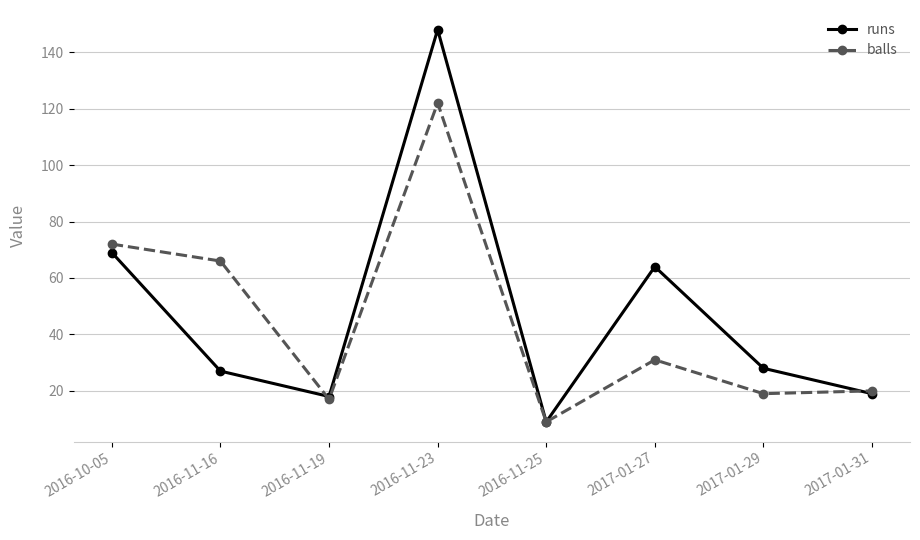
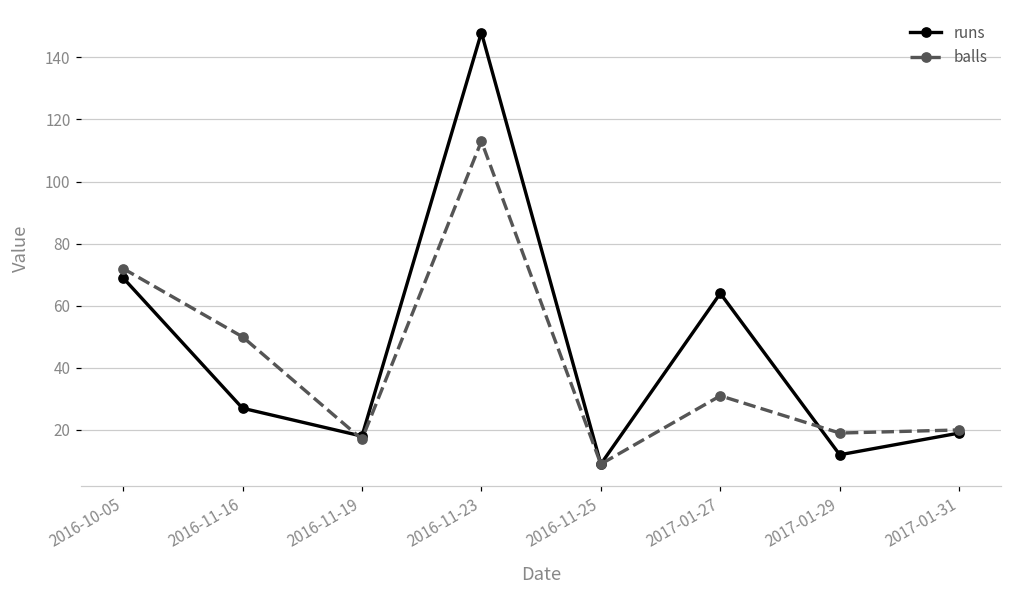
balls, 2016-11-16: 66 -> 50
balls, 2016-11-23: 122 -> 113
runs, 2017-01-29: 28 -> 12
